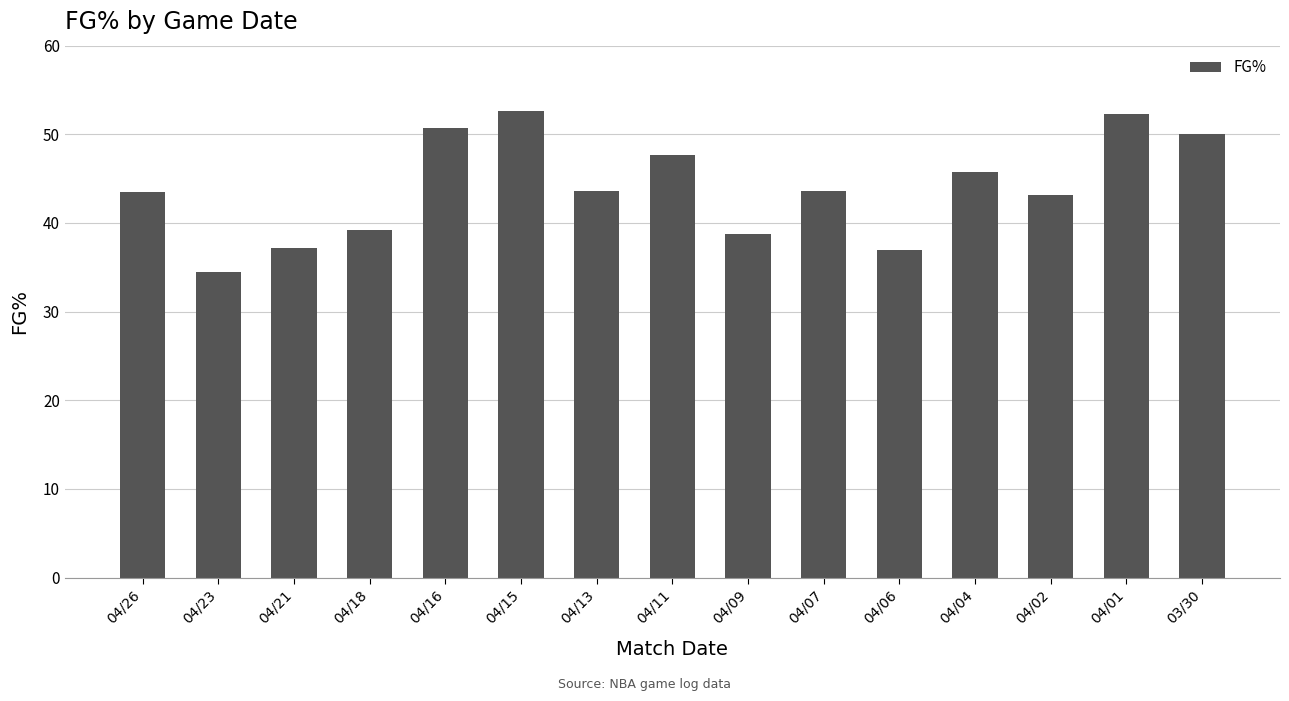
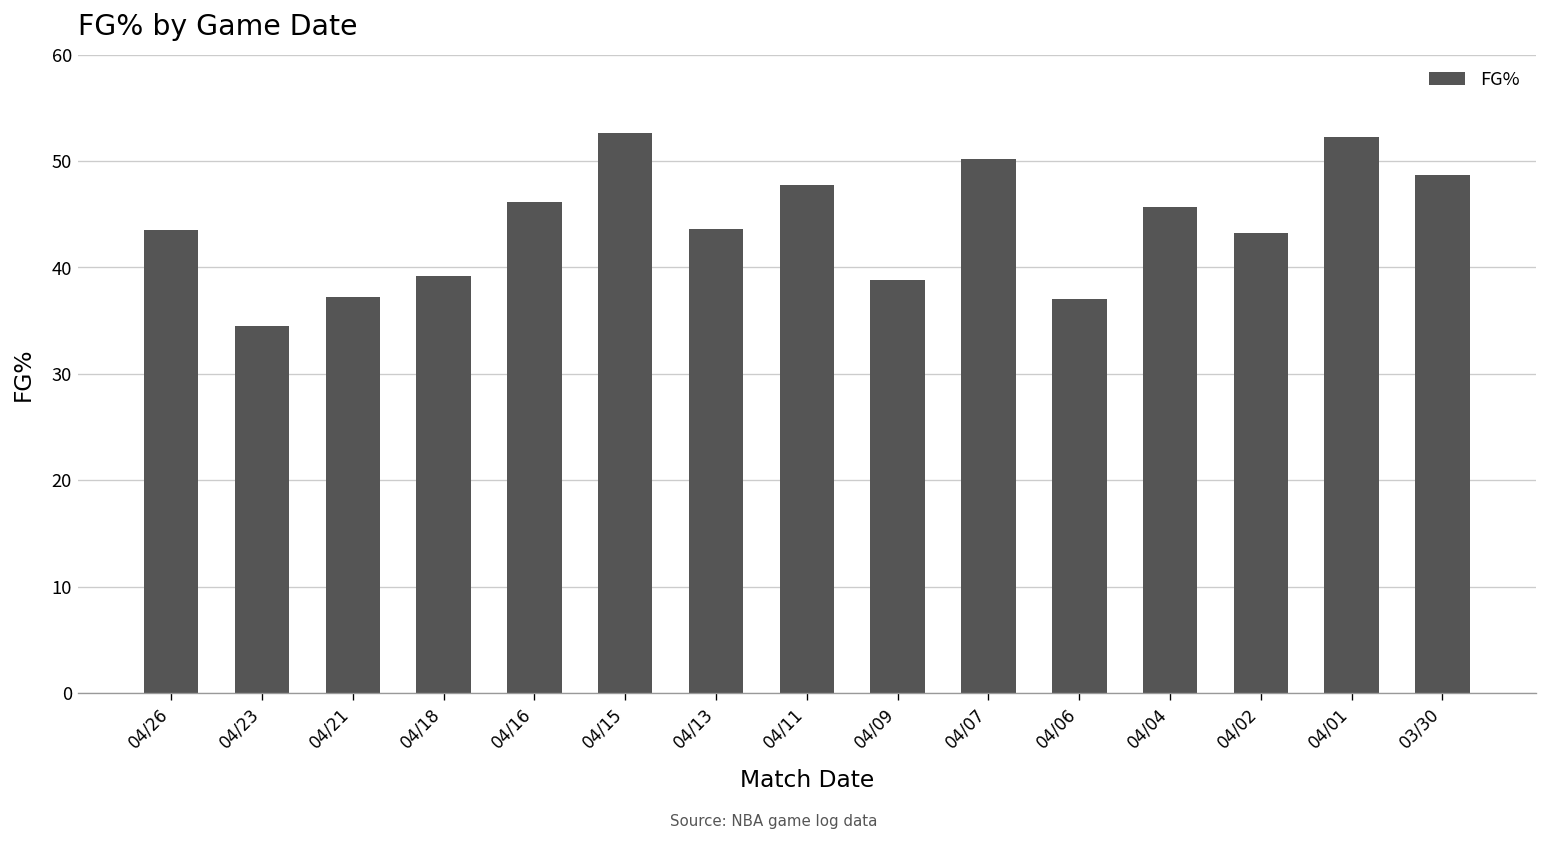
04/16: 51 -> 46
04/07: 44 -> 50
03/30: 50 -> 49
